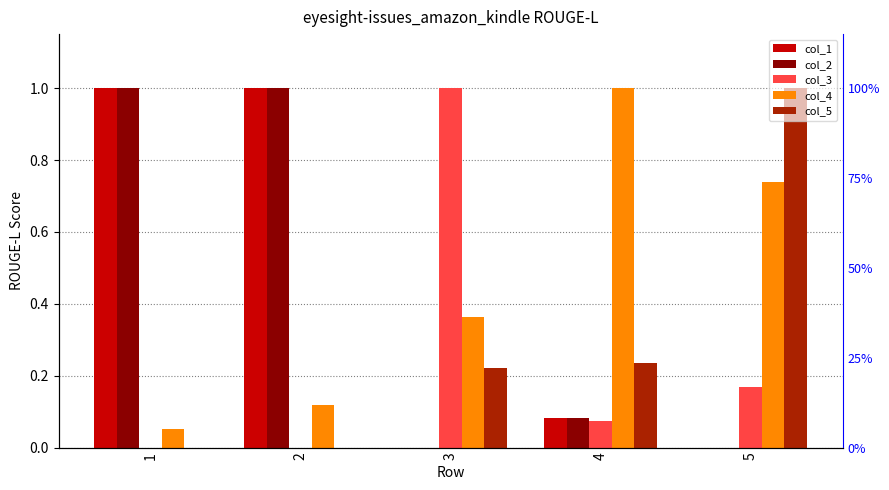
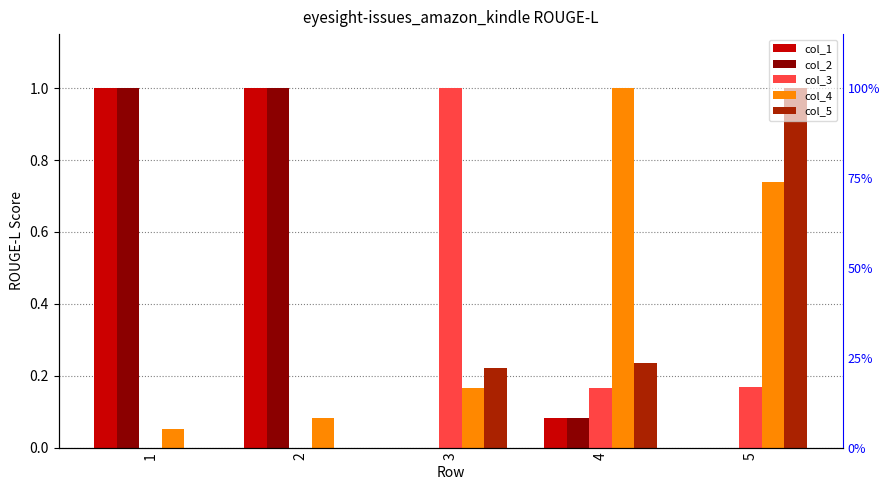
col_4, 2: 0.12 -> 0.08
col_4, 3: 0.36 -> 0.17
col_3, 4: 0.08 -> 0.17
